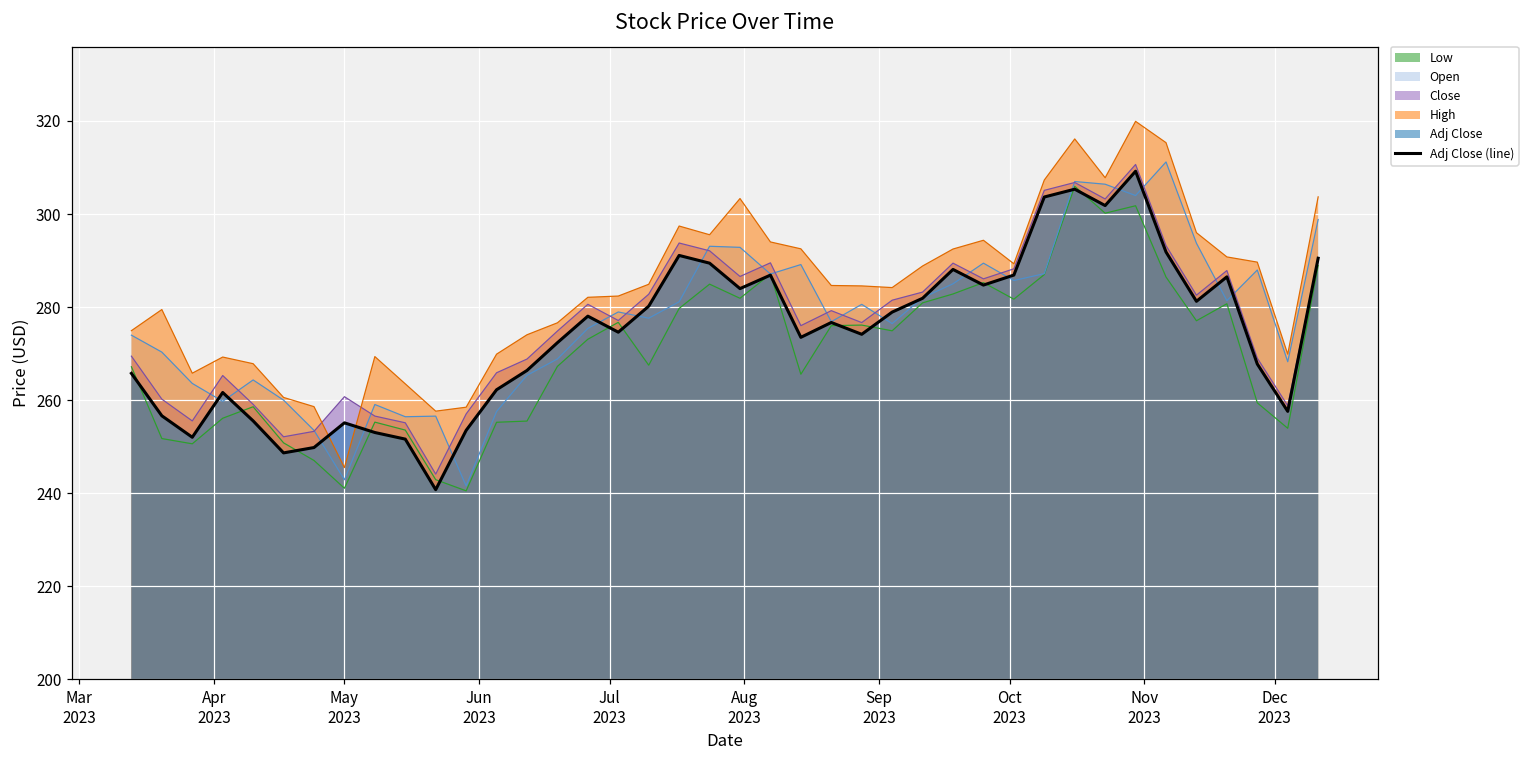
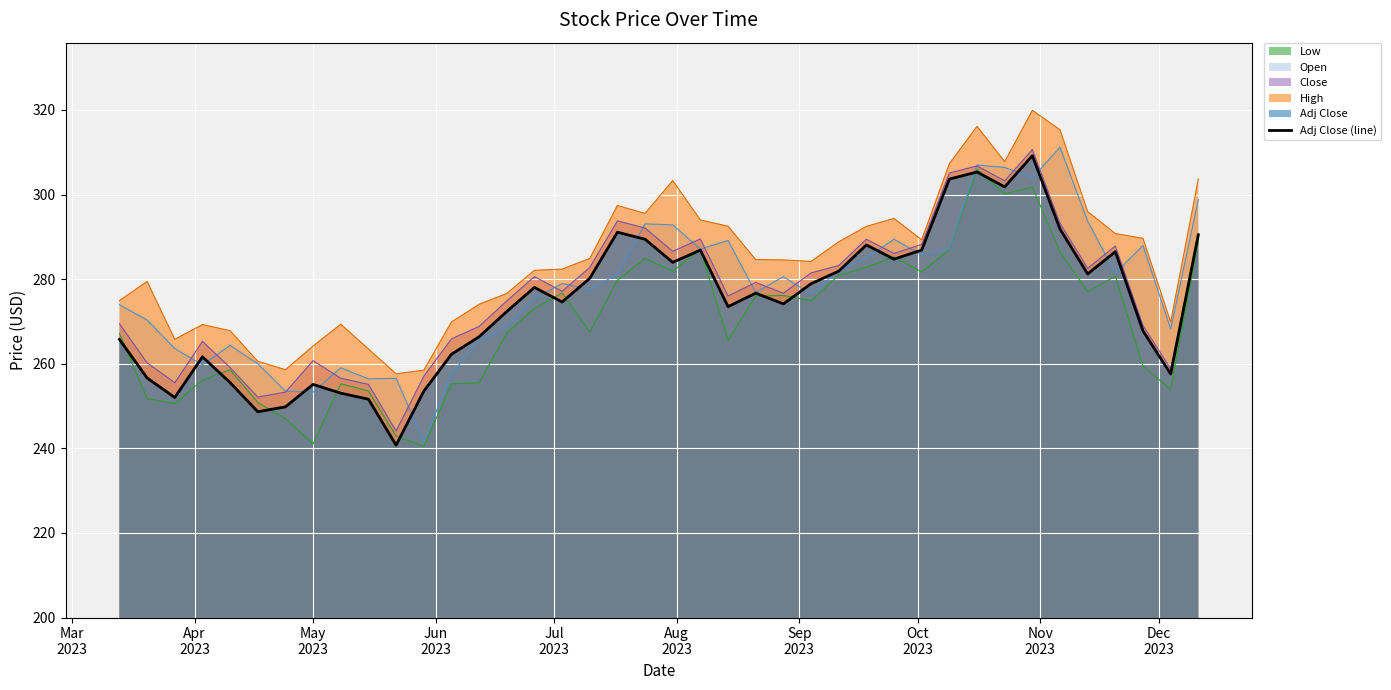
Open, May 2023: 243 -> 253
High, May 2023: 246 -> 264
